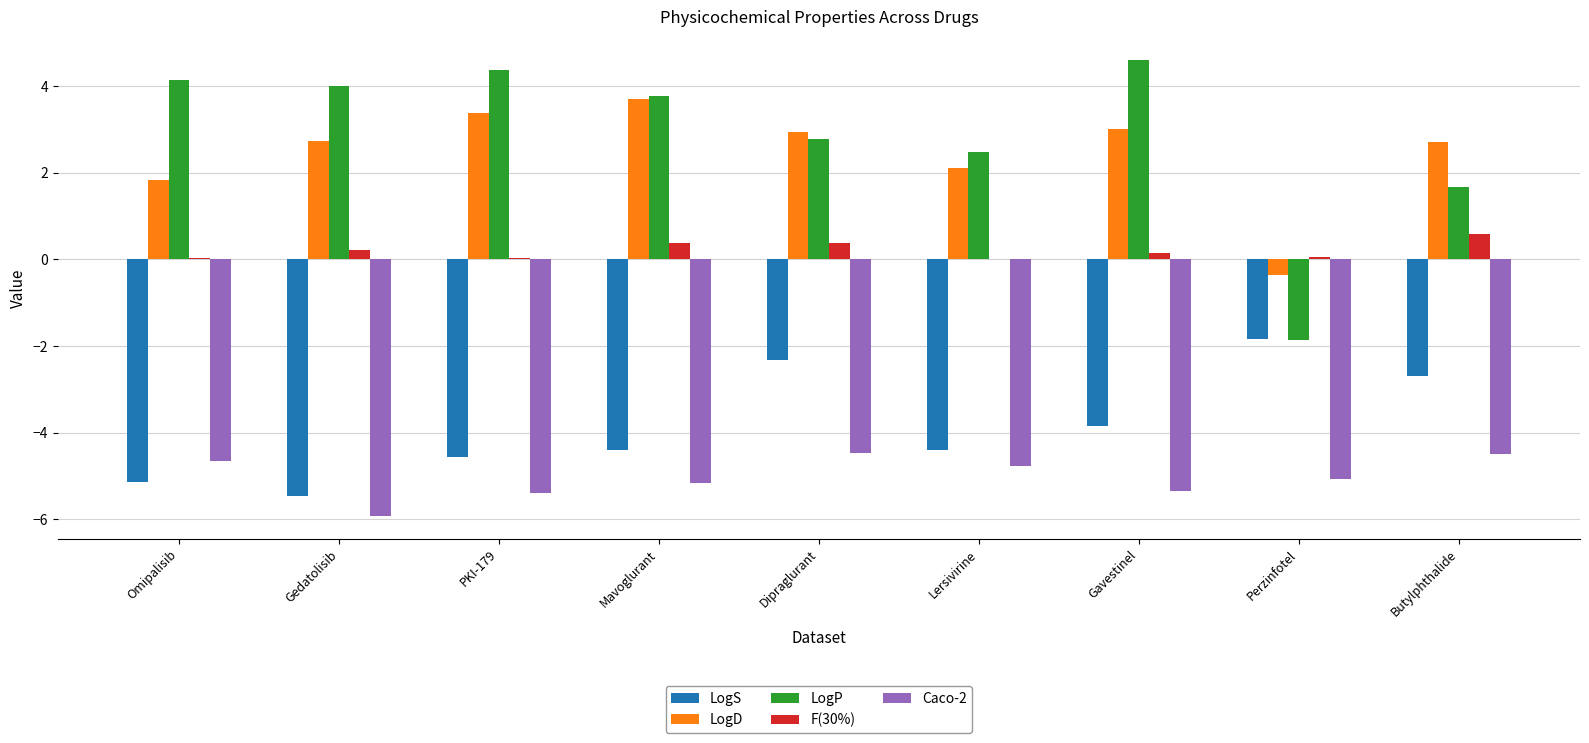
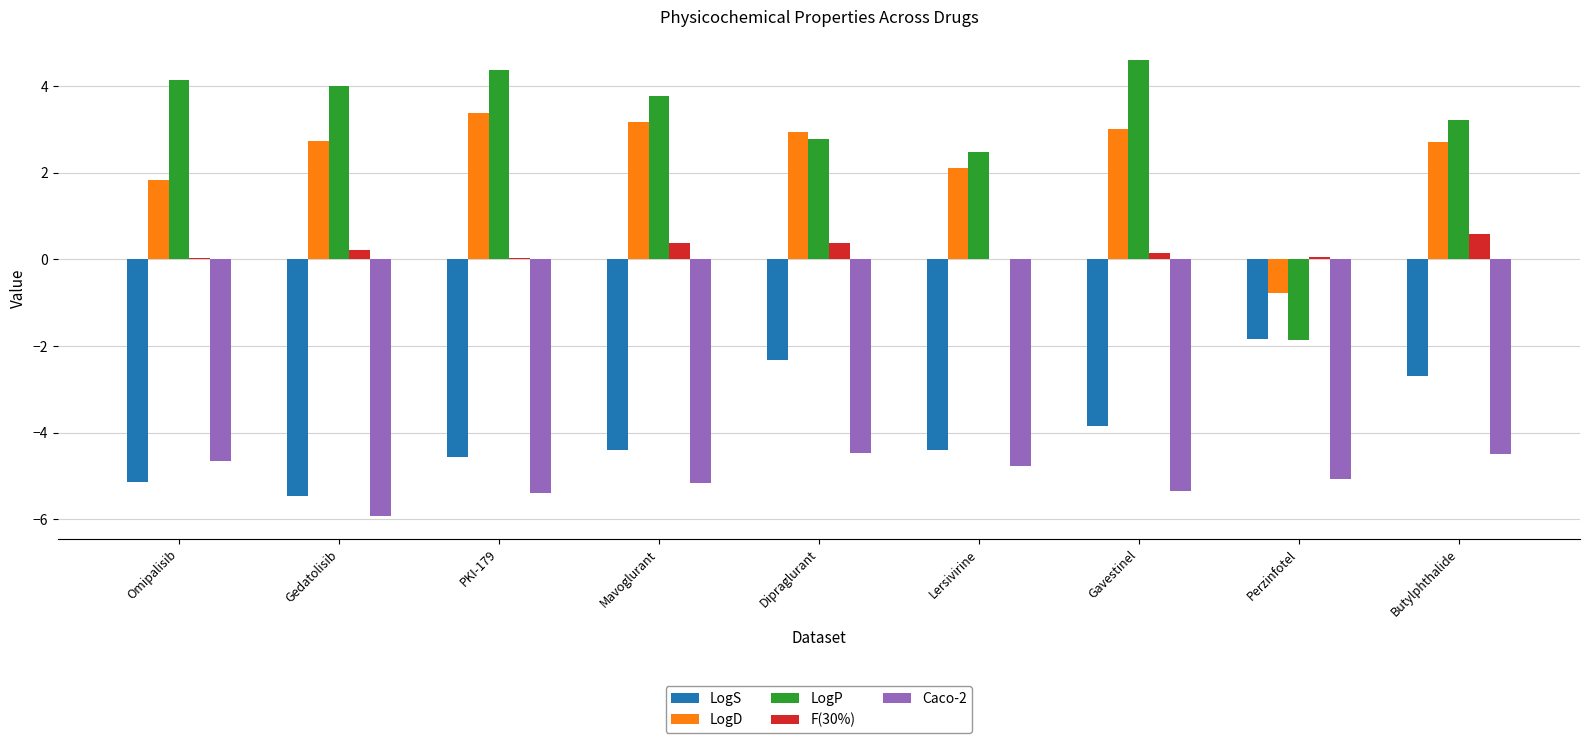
LogD, Mavoglurant: 3.7 -> 3.2
LogD, Perzinfotel: -0.4 -> -0.8
LogP, Butylphthalide: 1.7 -> 3.2
